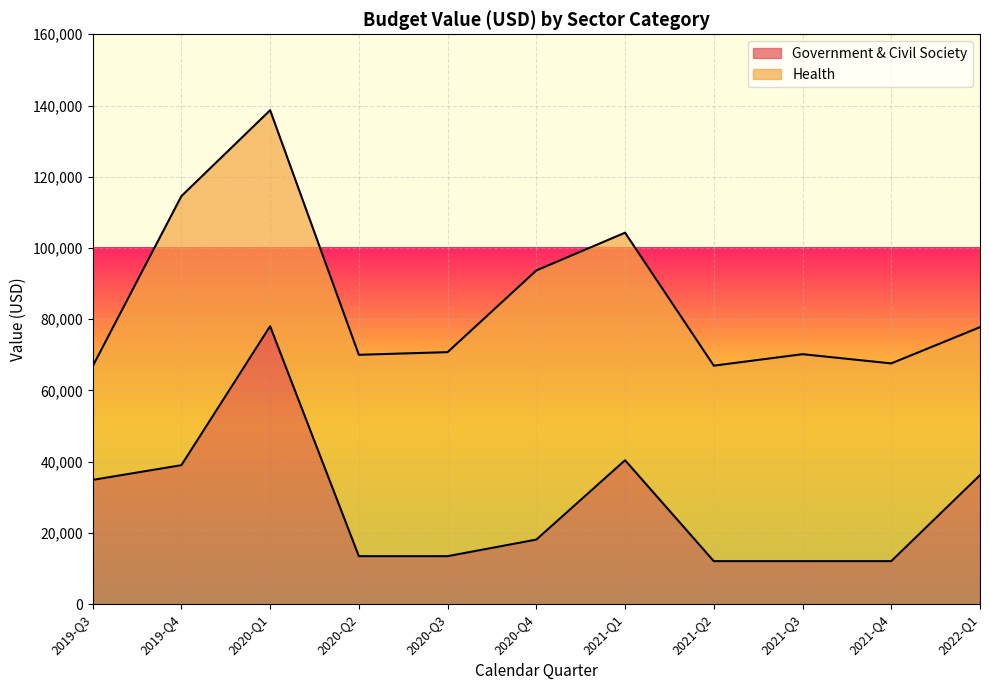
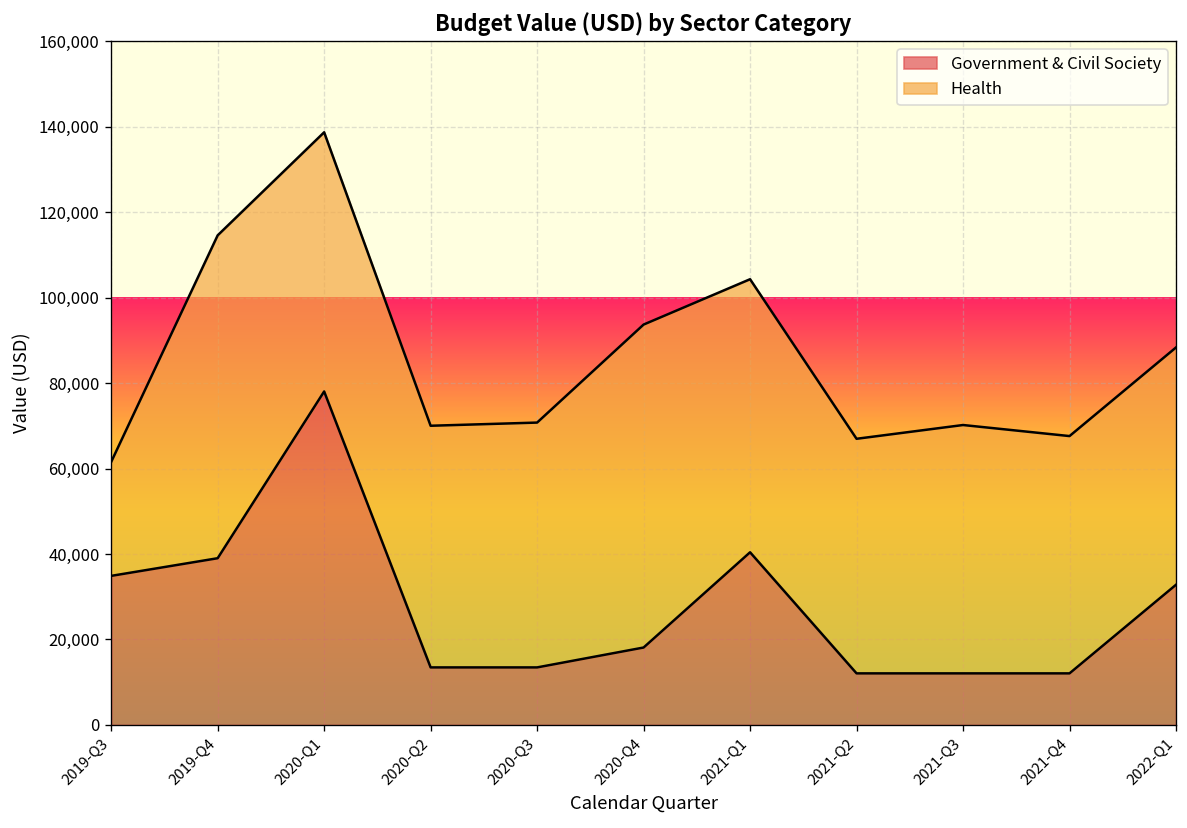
Health, 2019-Q3: 32,000 -> 27,000
Government & Civil Society, 2022-Q1: 36,000 -> 33,000
Health, 2022-Q1: 42,000 -> 56,000
